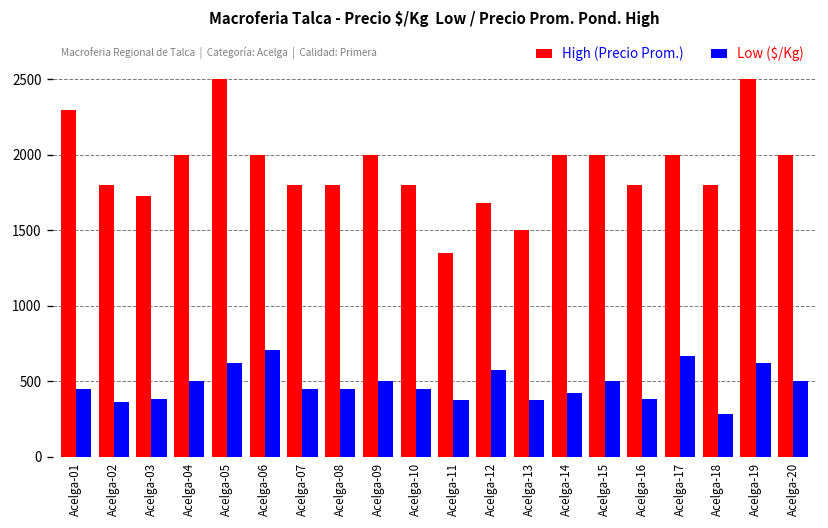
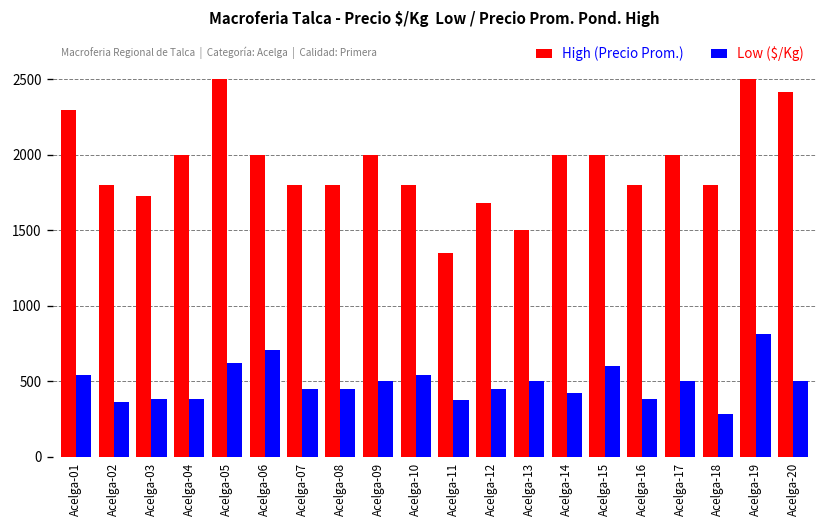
Low ($/Kg), Acelga-01: 450 -> 540
Low ($/Kg), Acelga-04: 500 -> 380
Low ($/Kg), Acelga-10: 450 -> 540
Low ($/Kg), Acelga-12: 580 -> 450
Low ($/Kg), Acelga-13: 380 -> 500
Low ($/Kg), Acelga-15: 500 -> 610
Low ($/Kg), Acelga-17: 670 -> 500
Low ($/Kg), Acelga-19: 630 -> 820
High (Precio Prom.), Acelga-20: 2000 -> 2410
